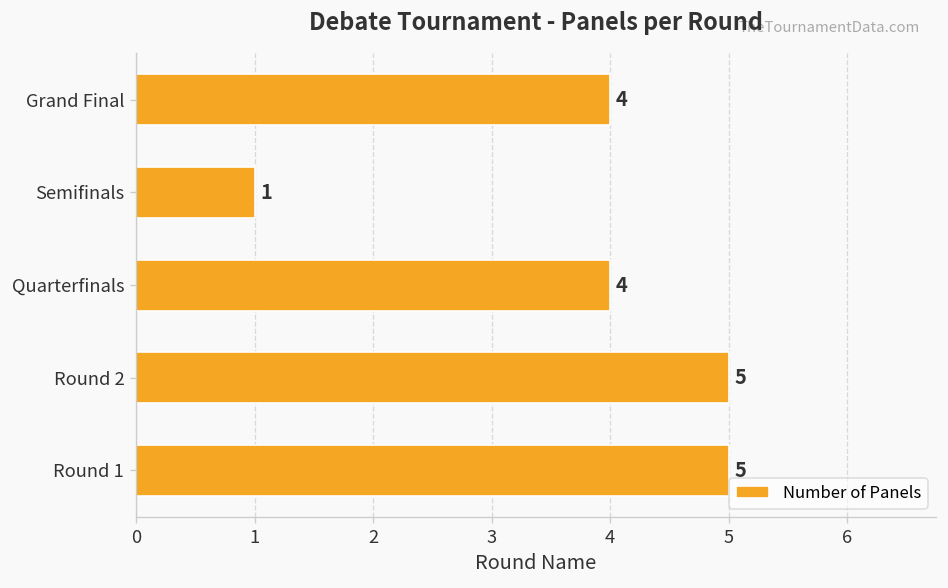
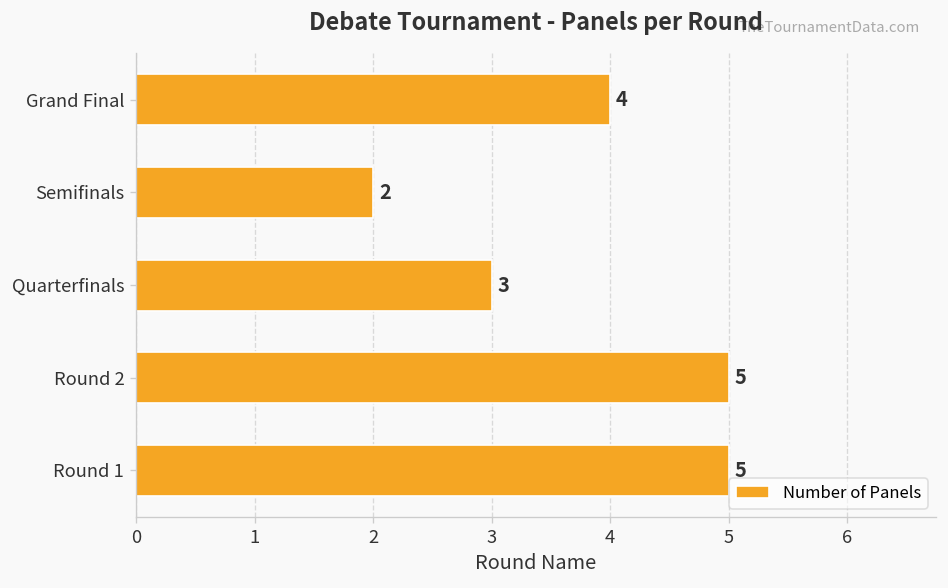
Semifinals: 1 -> 2
Quarterfinals: 4 -> 3
